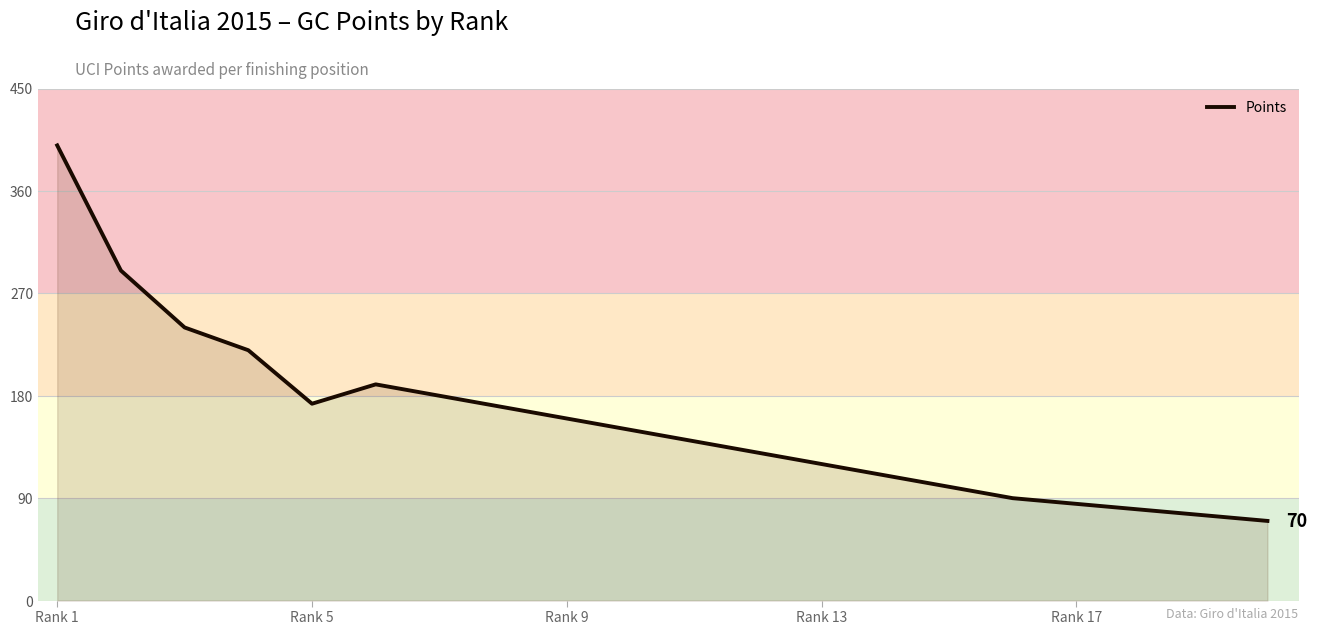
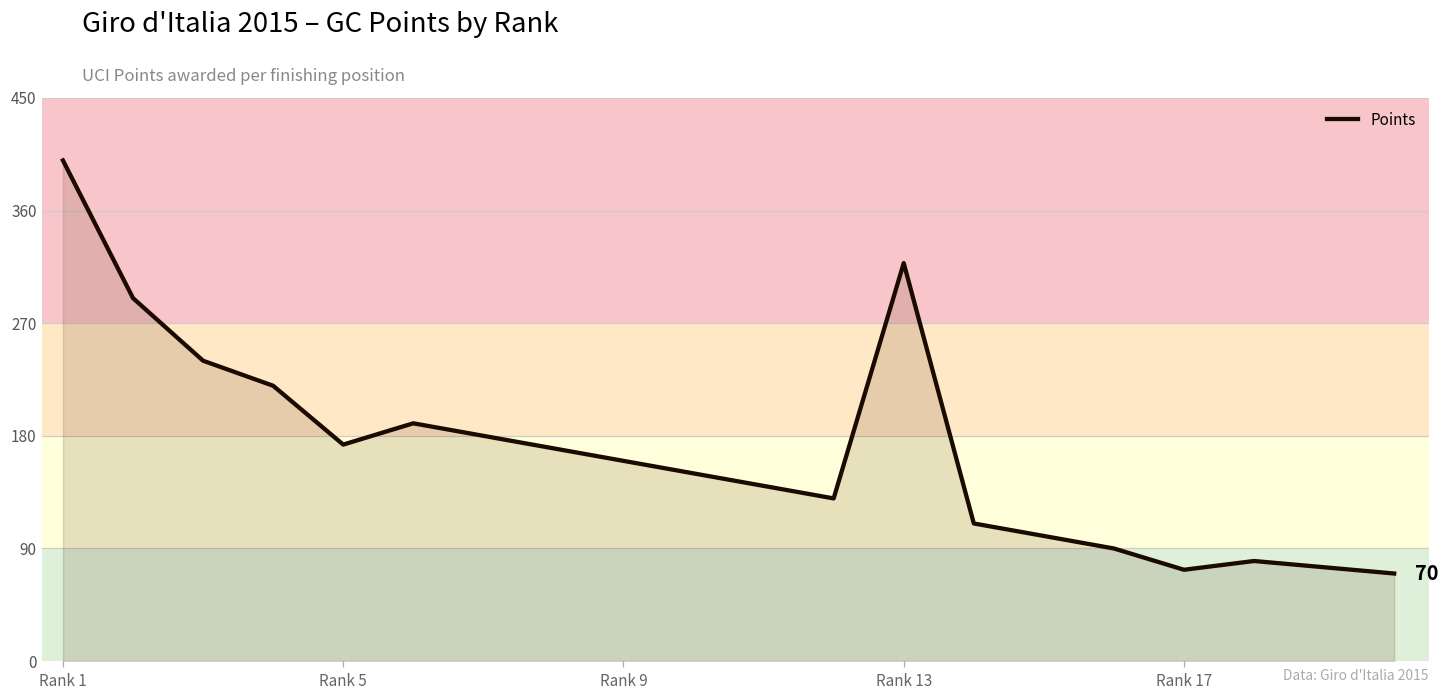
Rank 13: 120 -> 318
Rank 17: 85 -> 73
